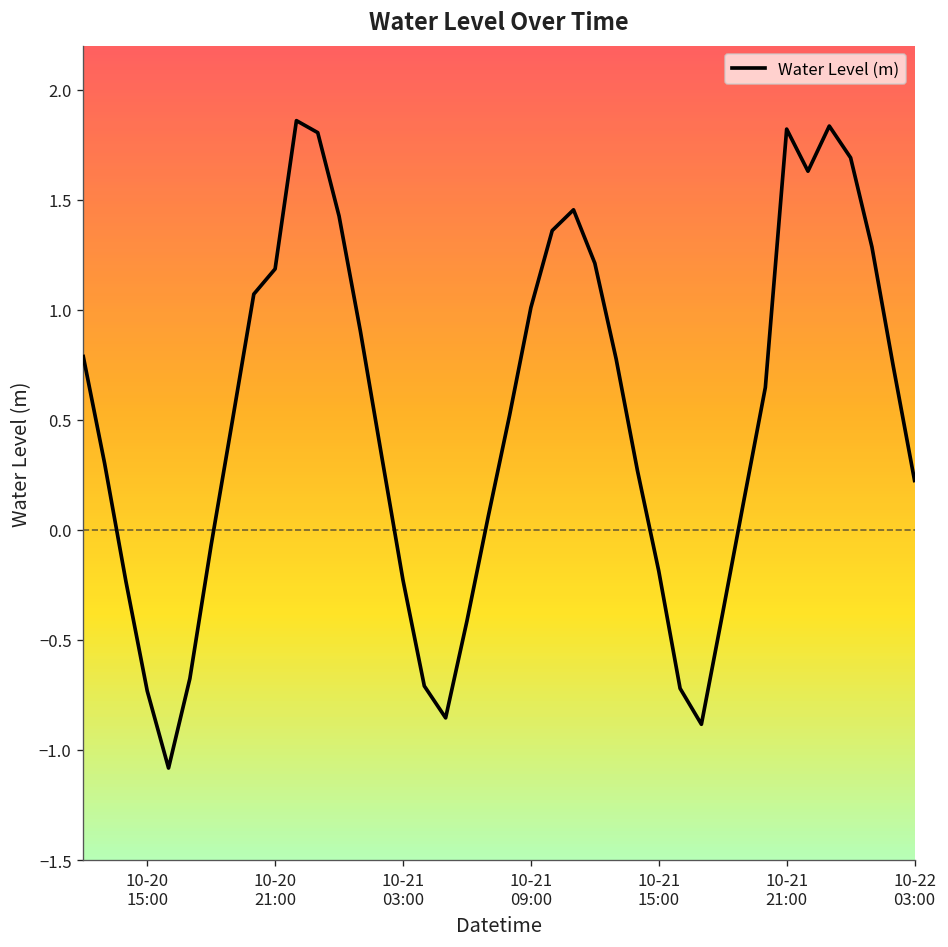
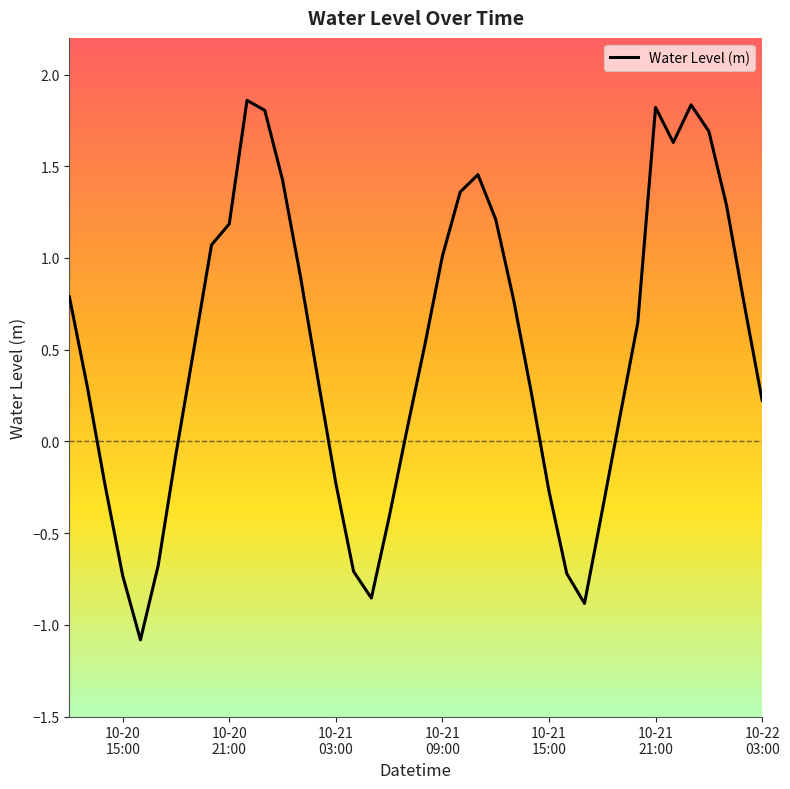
10-21 15:00: -0.19 -> -0.27
